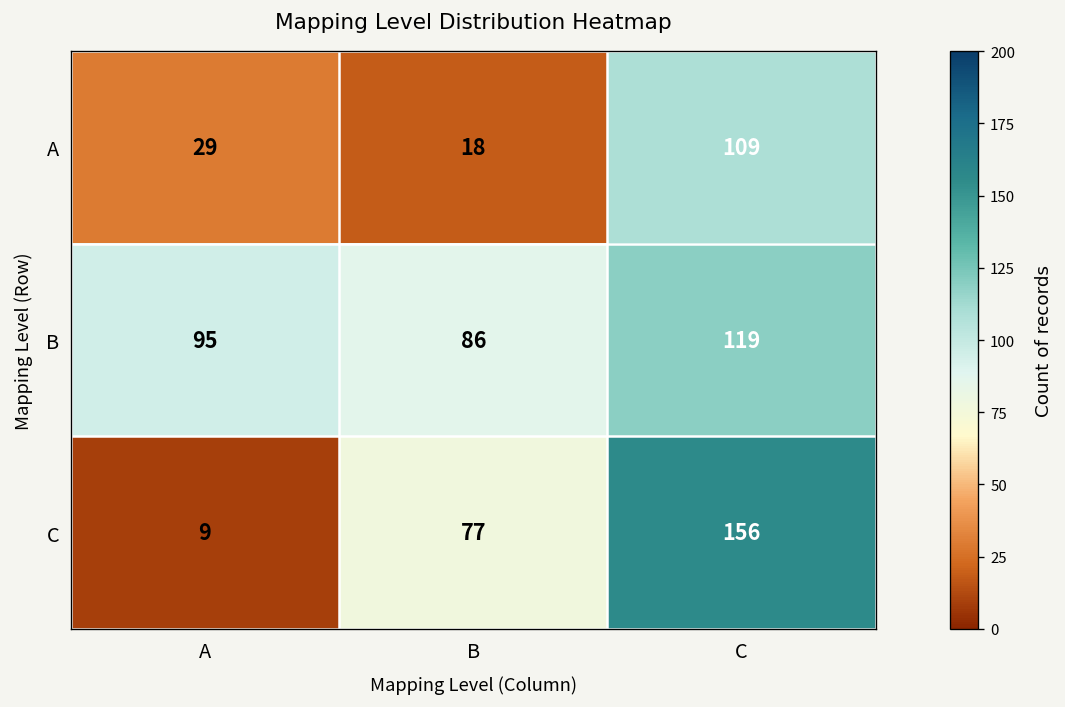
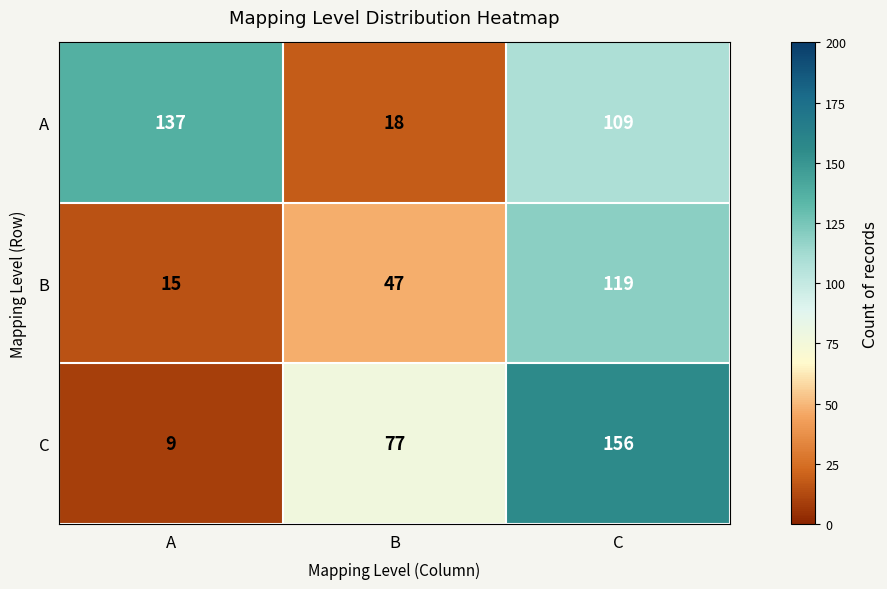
A, A: 29 -> 137
B, A: 95 -> 15
B, B: 86 -> 47
